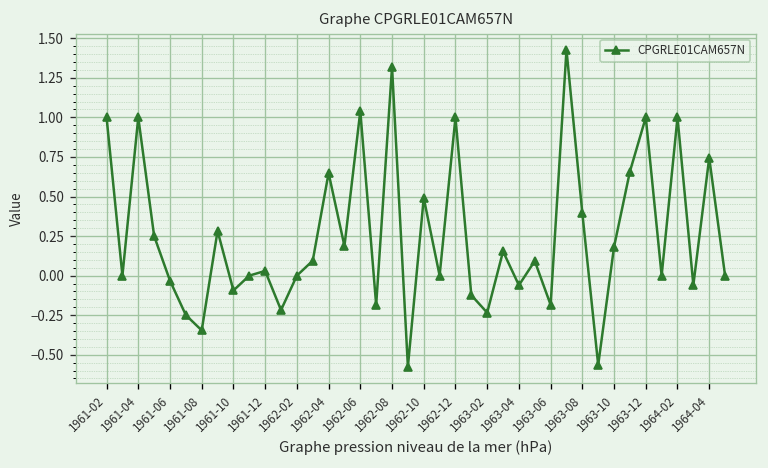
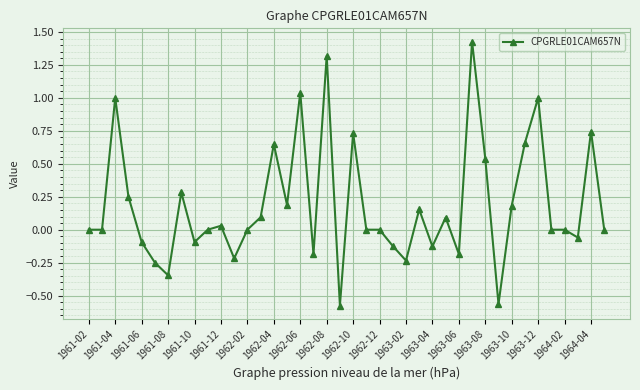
1961-02: 1 -> 0
1961-06: -0.03 -> -0.09
1962-10: 0.49 -> 0.73
1962-12: 1 -> 0
1963-04: -0.06 -> -0.13
1963-08: 0.39 -> 0.54
1964-02: 1 -> 0
